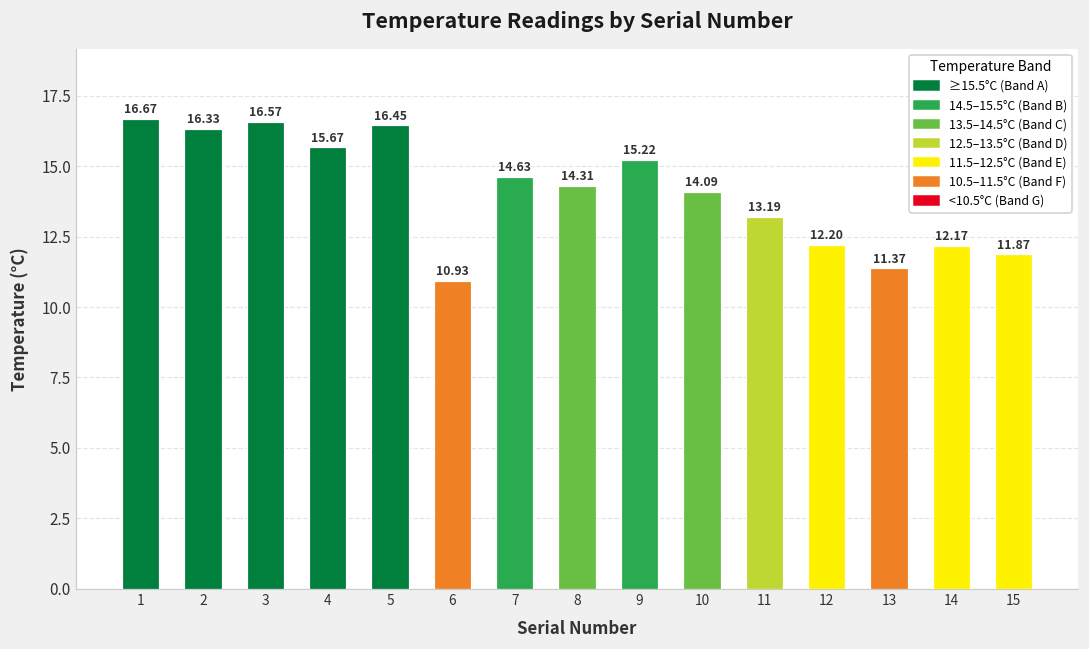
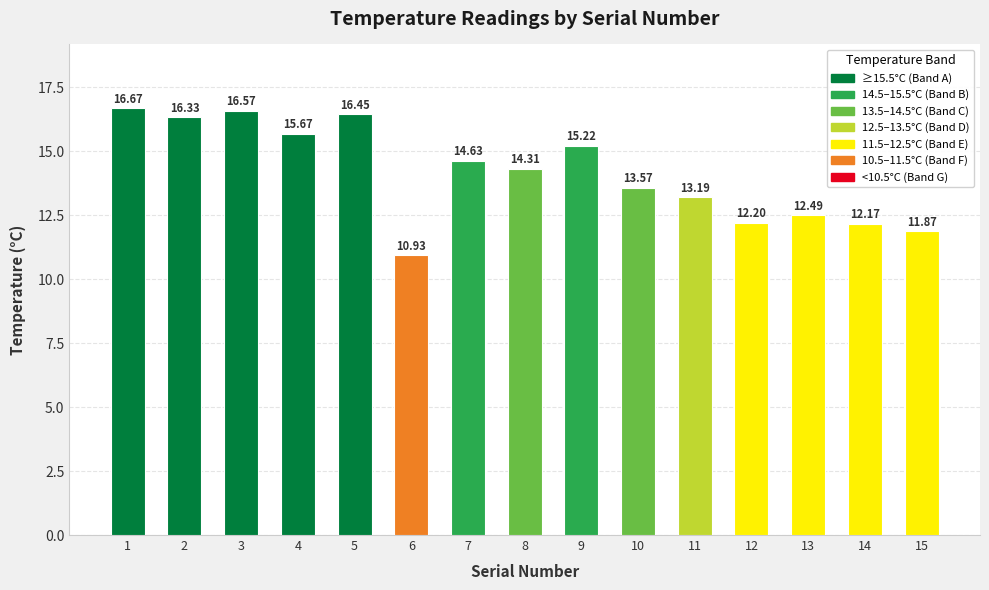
10: 14.09 -> 13.57
13: 11.37 -> 12.49
